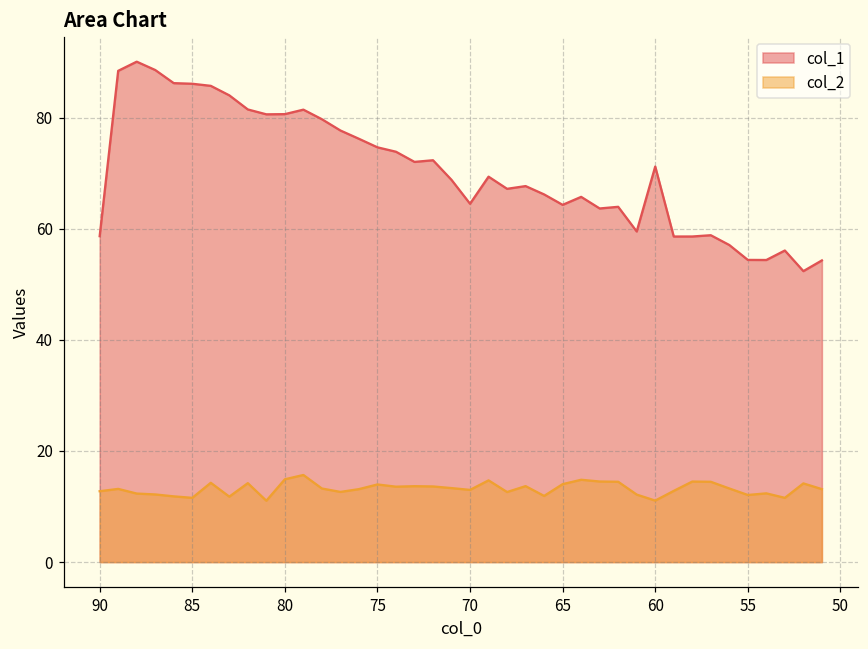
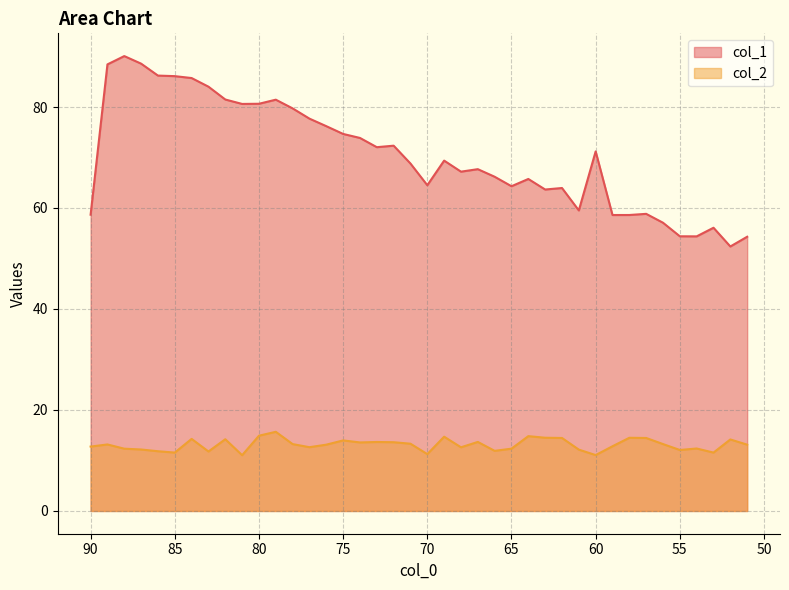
col_2, 70: 13 -> 11
col_2, 65: 14 -> 12
